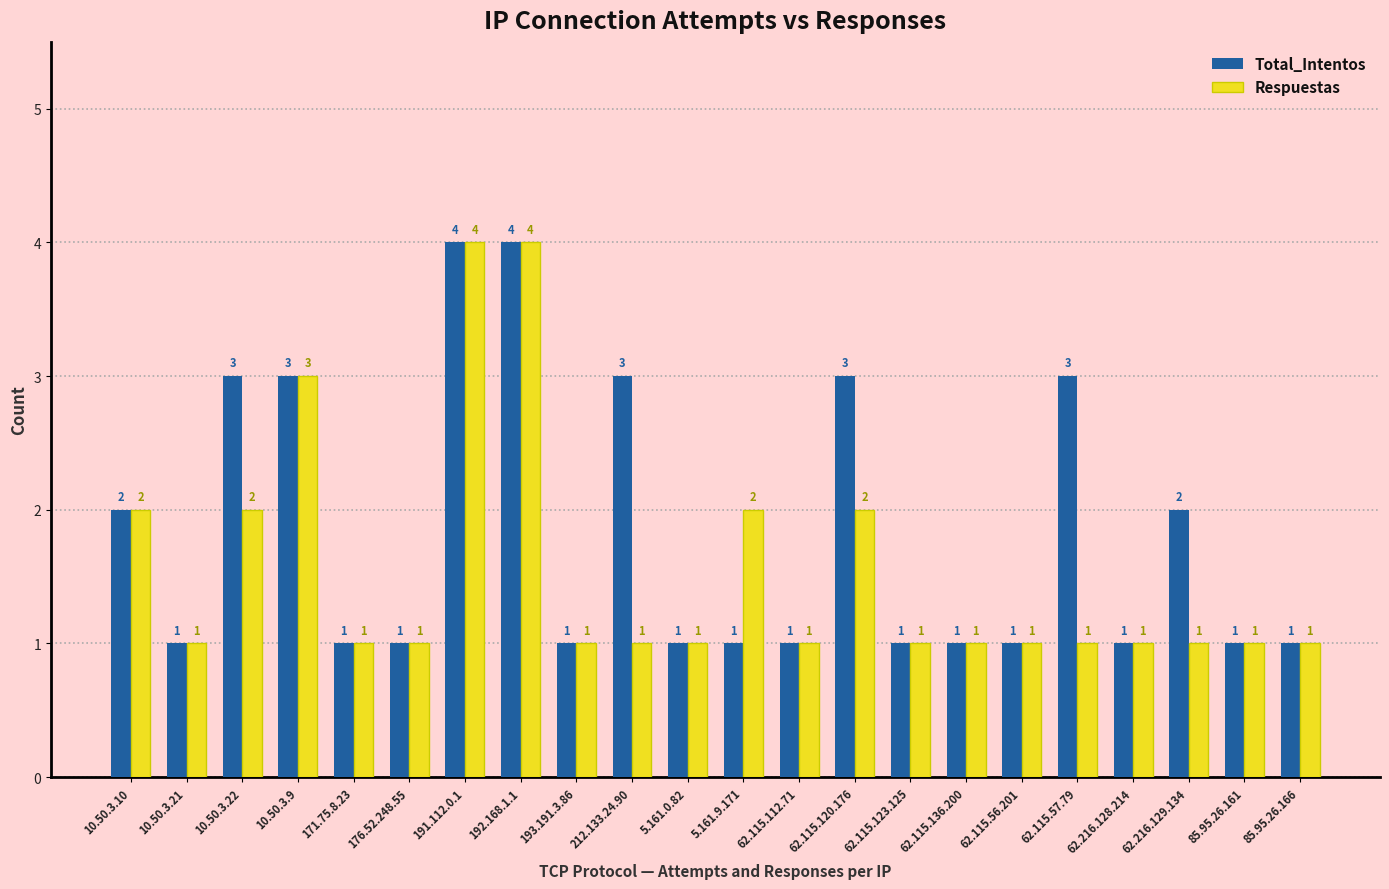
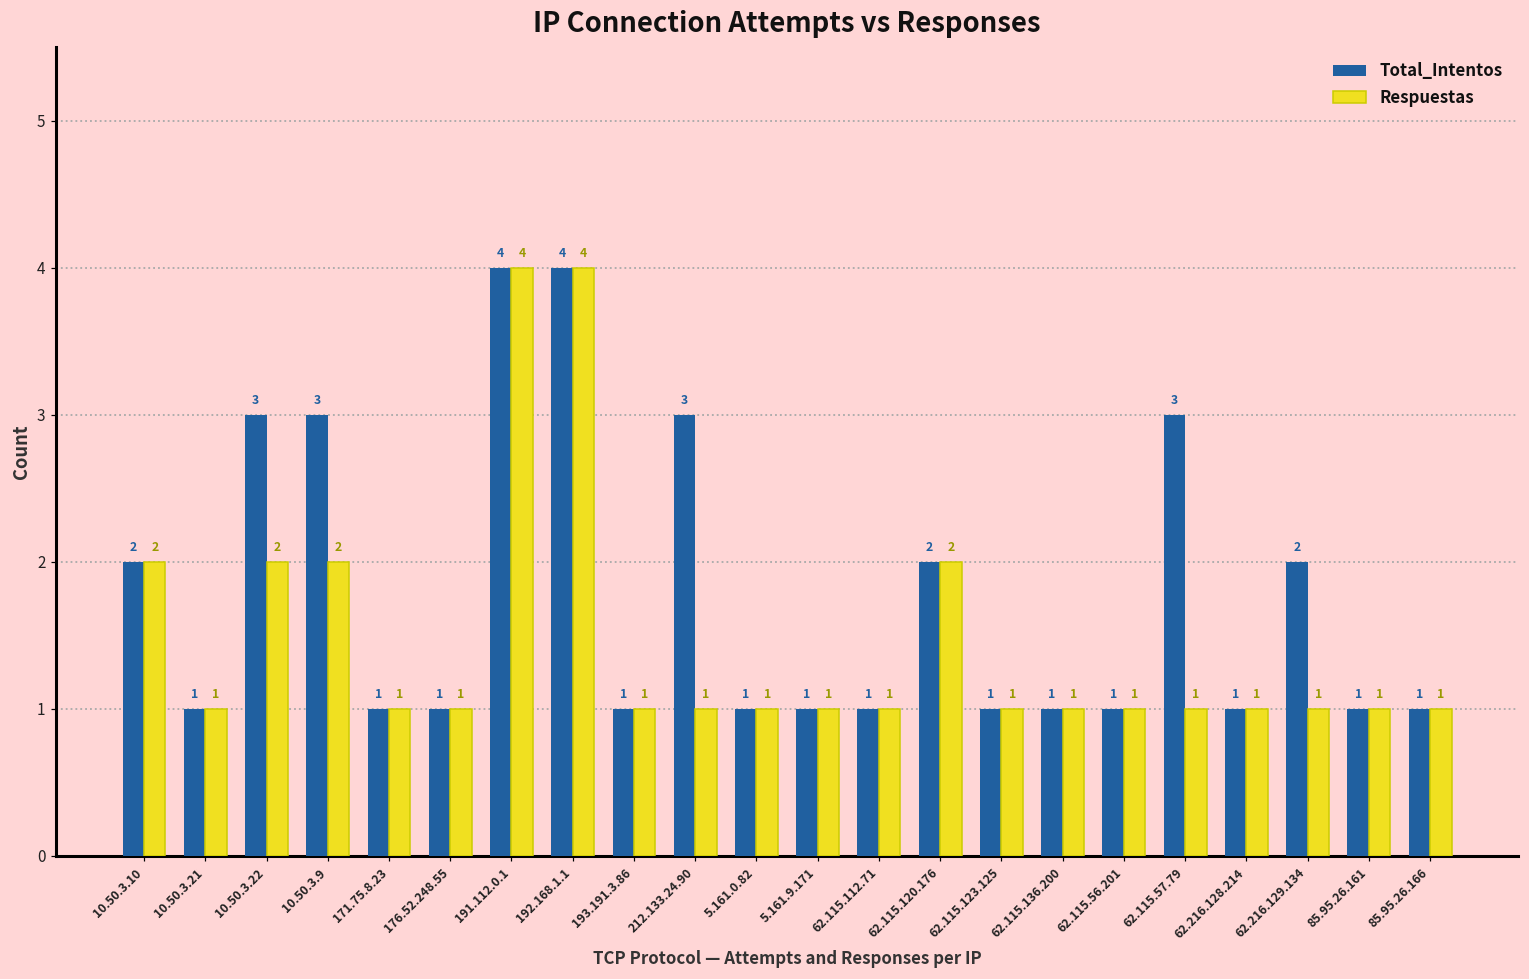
Respuestas, 10.50.3.9: 3 -> 2
Respuestas, 5.161.9.171: 2 -> 1
Total_Intentos, 62.115.120.176: 3 -> 2
